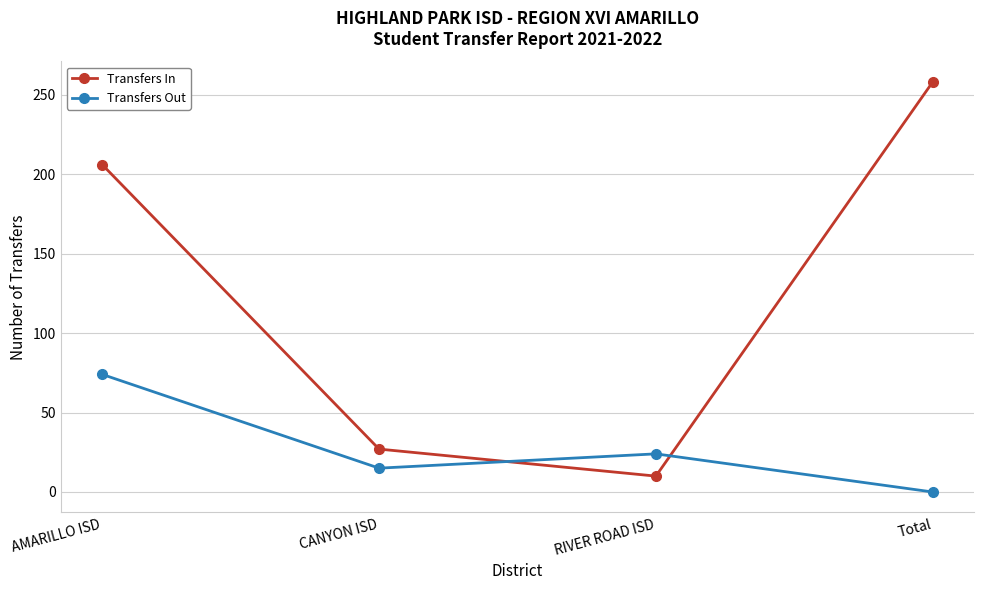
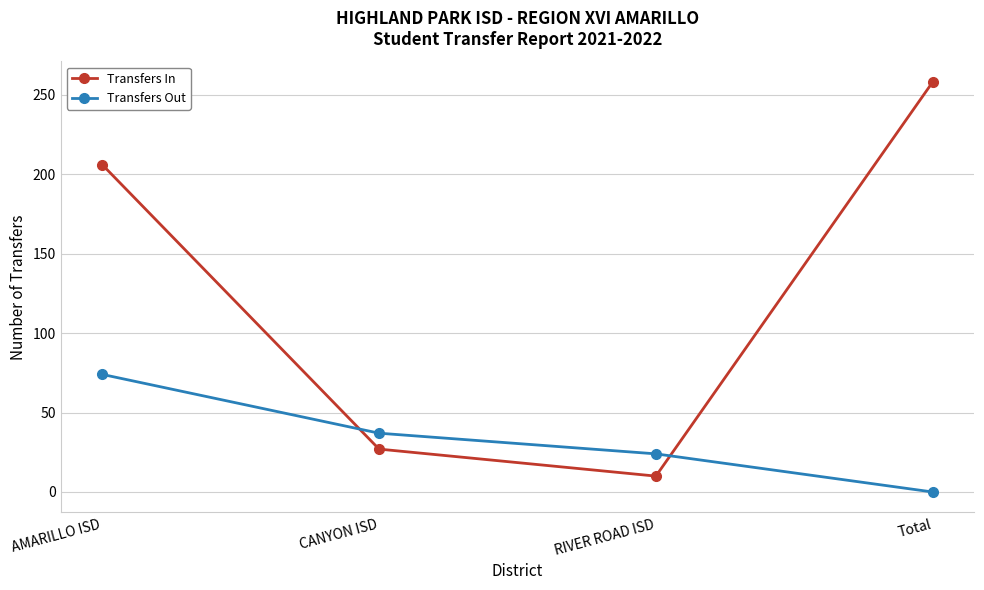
Transfers Out, CANYON ISD: 15 -> 37
